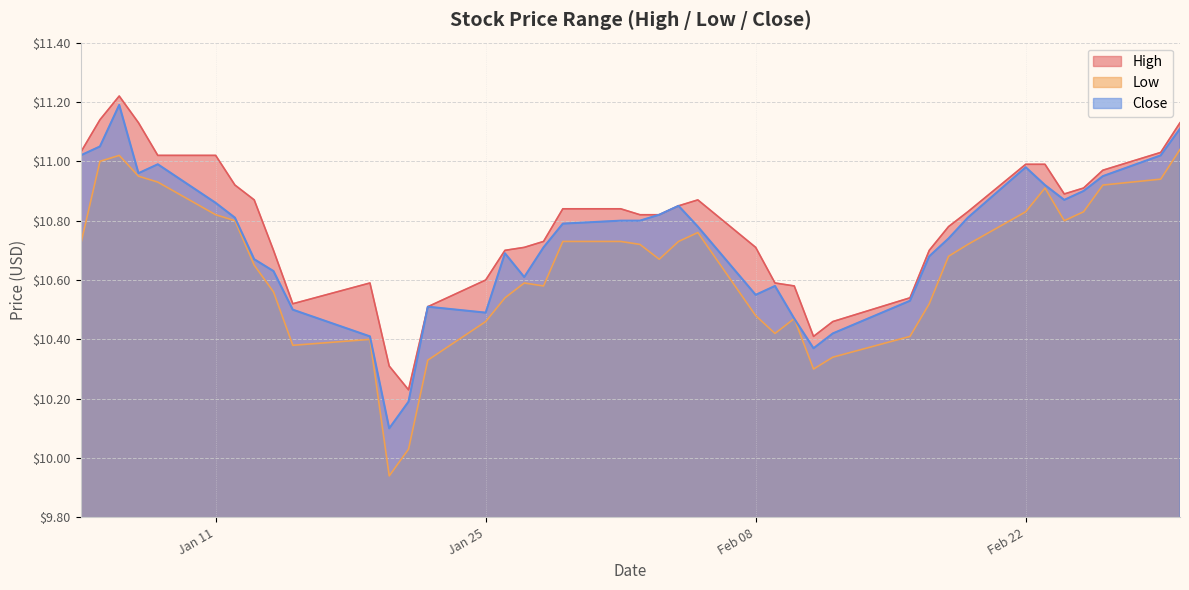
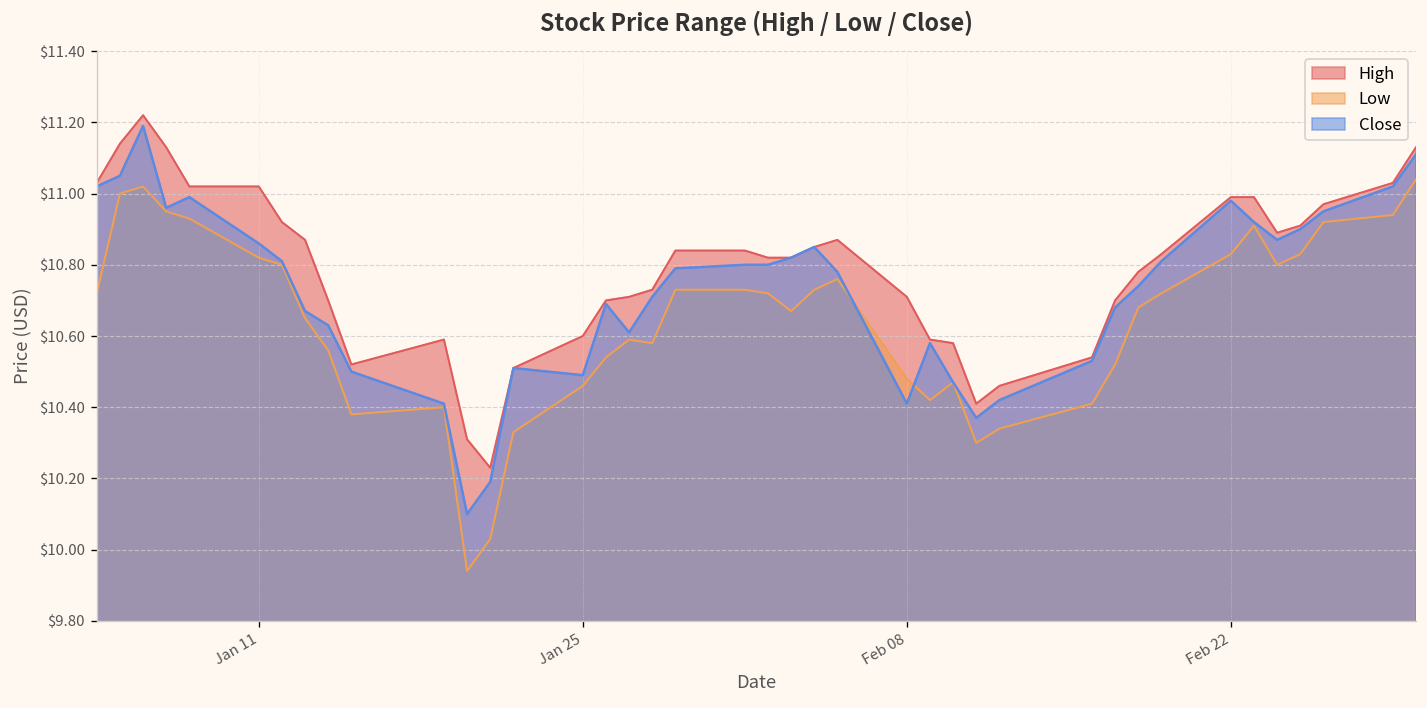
Close, Feb 08: $10.55 -> $10.41
